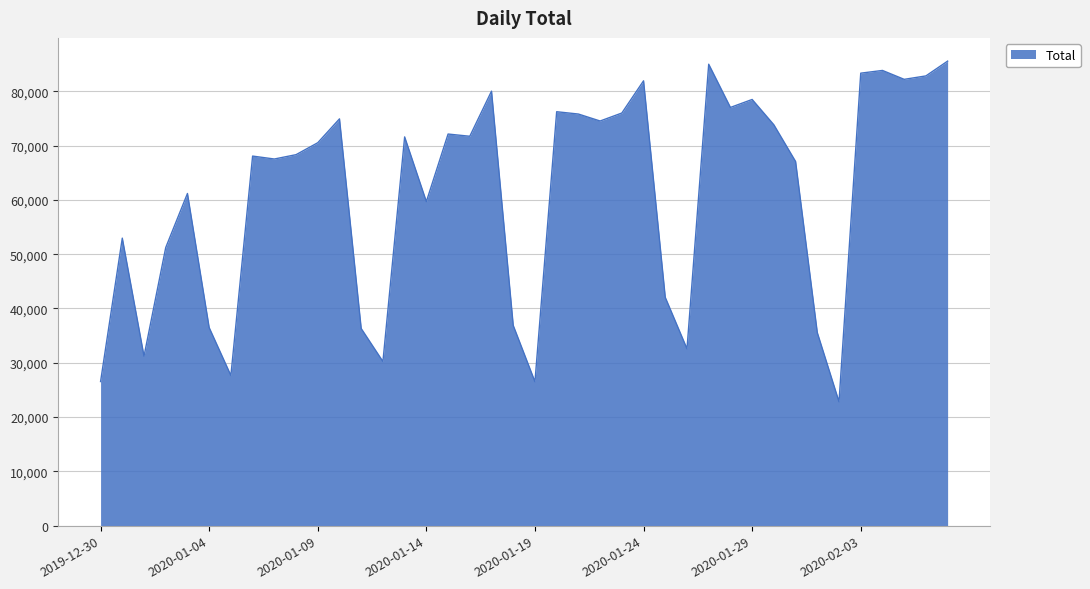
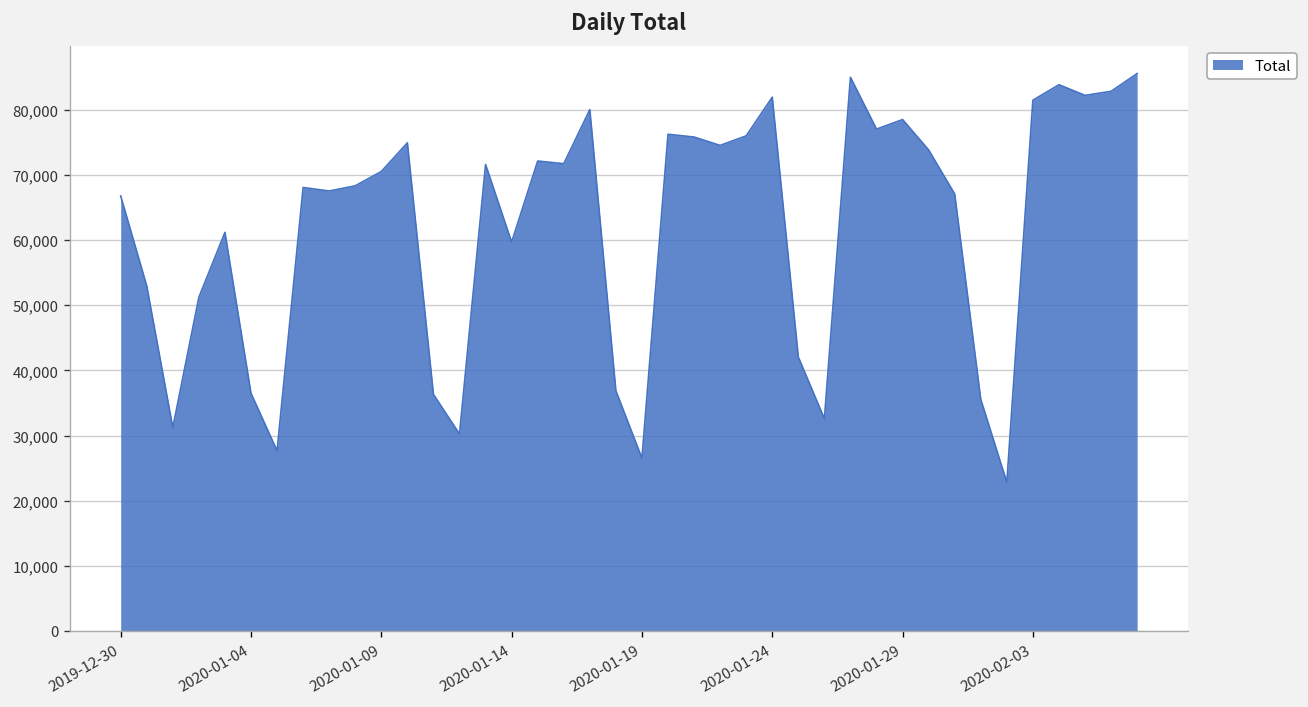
2019-12-30: 27,000 -> 67,000
2020-02-03: 83,000 -> 81,000
